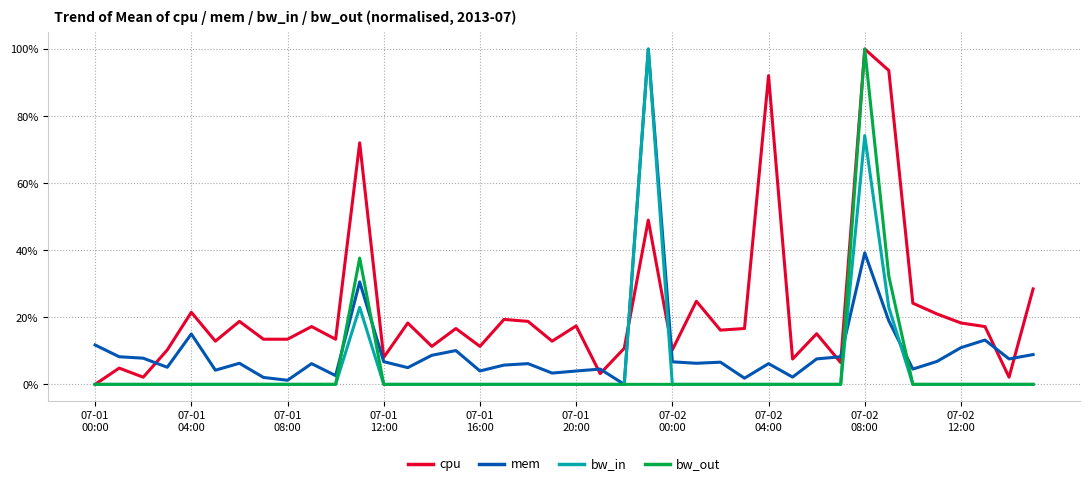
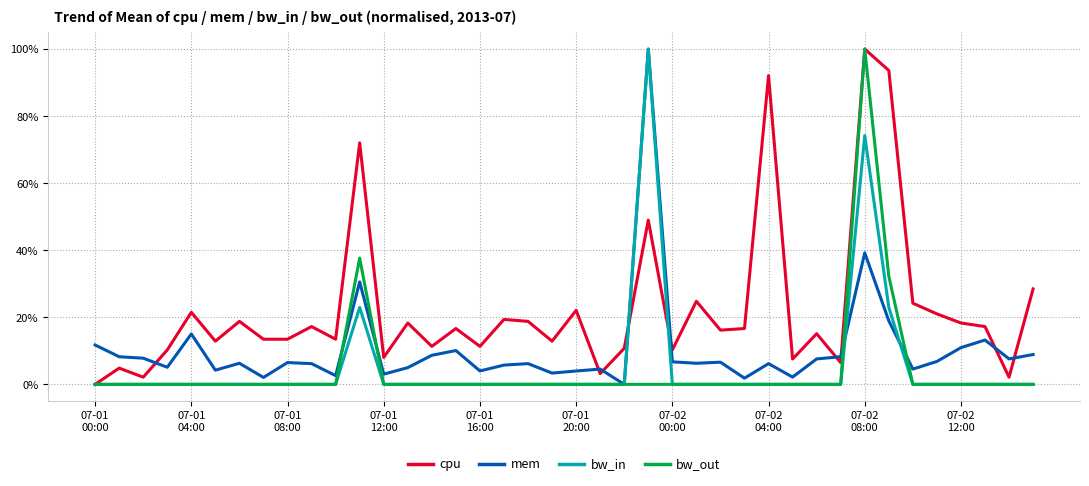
mem, 07-01 08:00: 1% -> 6%
mem, 07-01 12:00: 7% -> 3%
cpu, 07-01 20:00: 17% -> 22%
